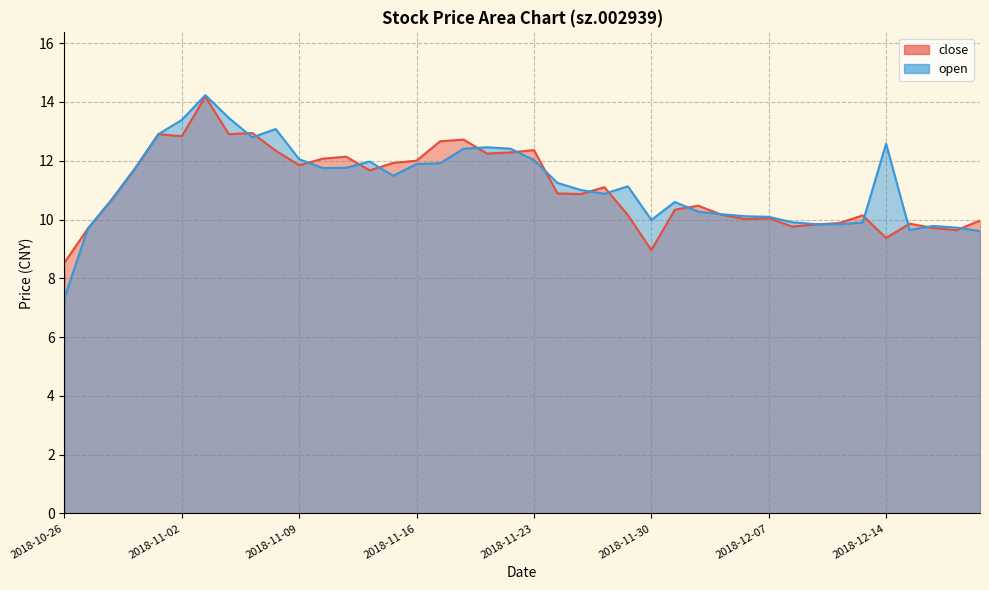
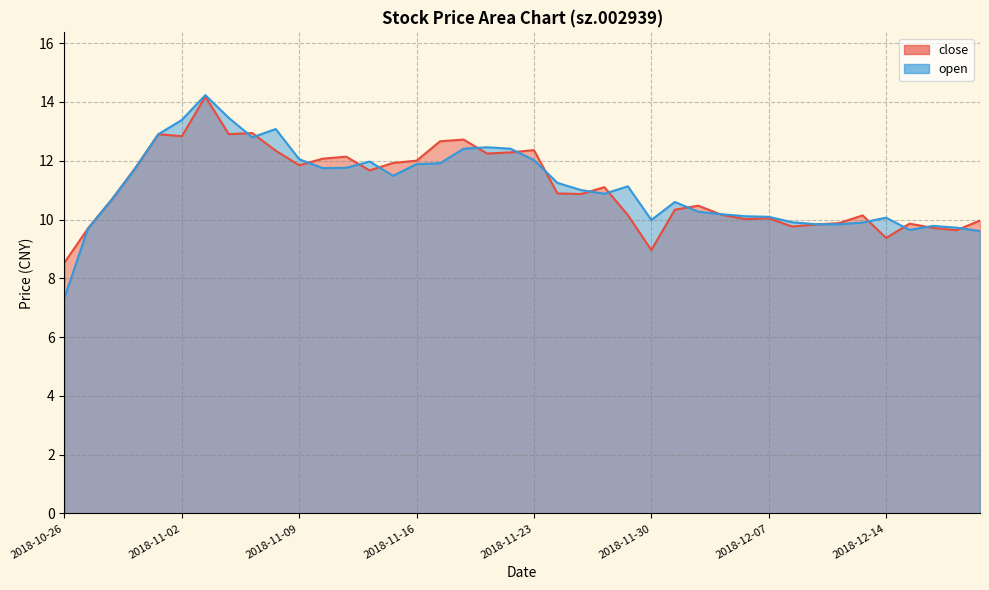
open, 2018-12-14: 12.6 -> 10.1
